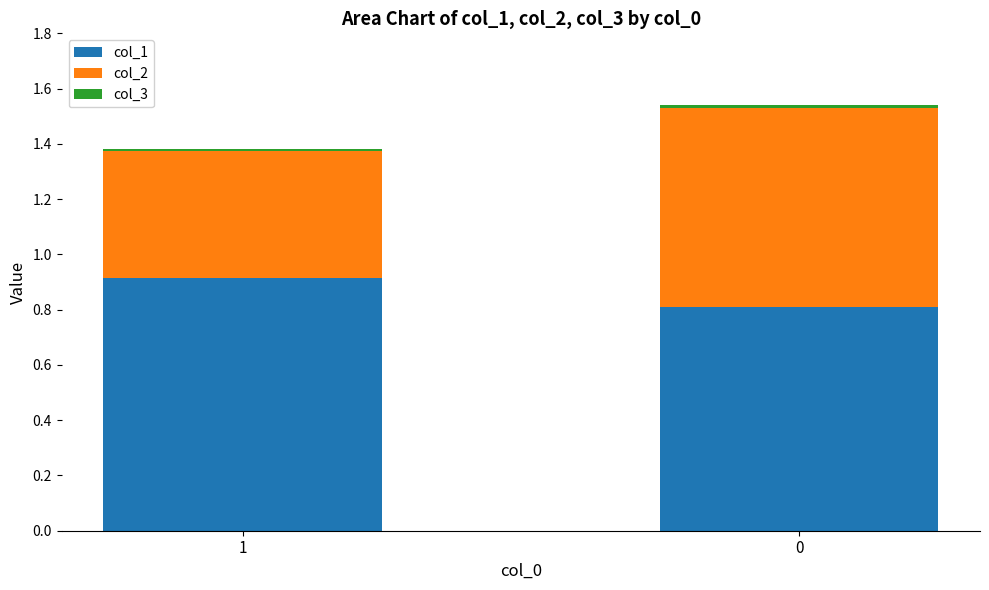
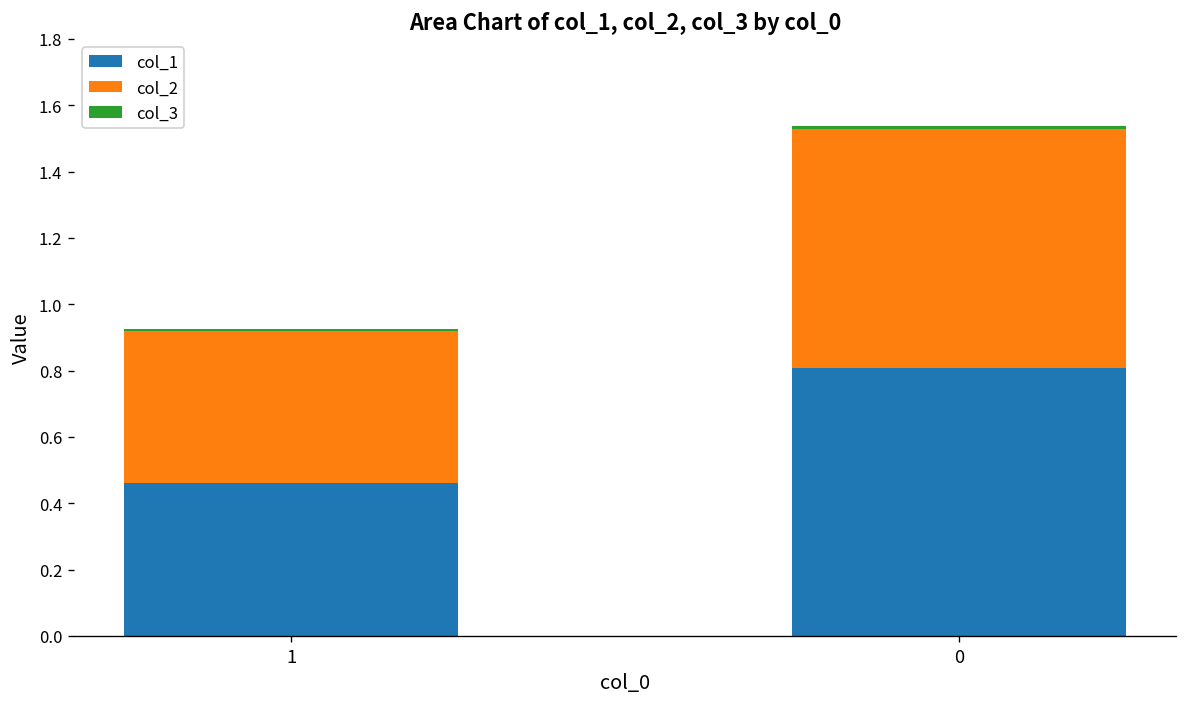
col_1, 1: 0.92 -> 0.46
